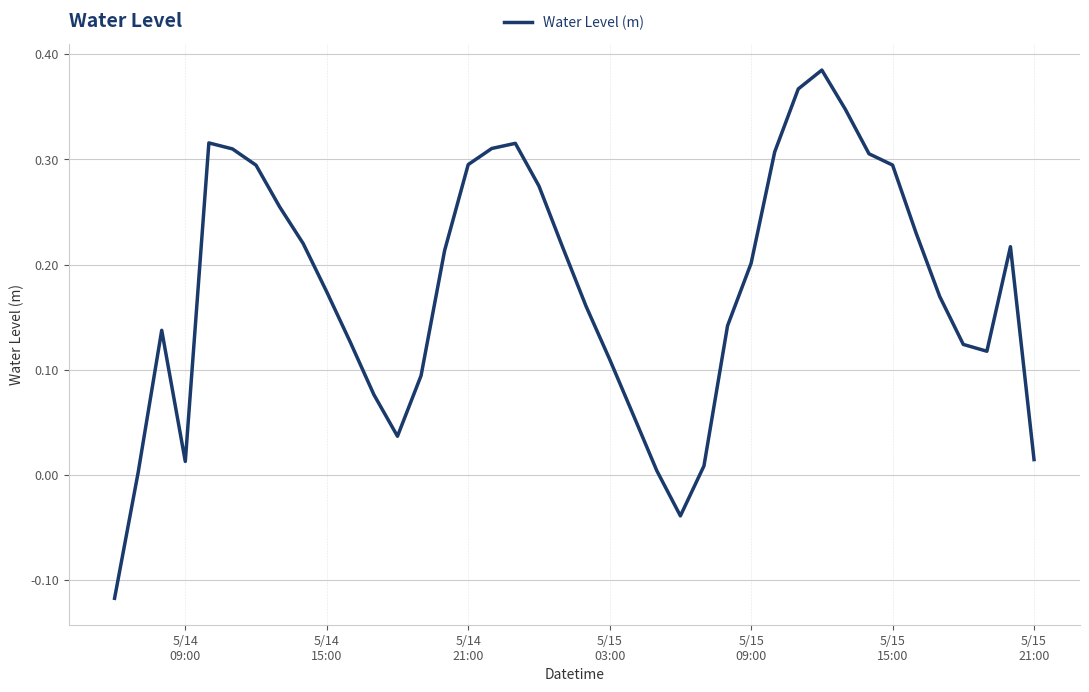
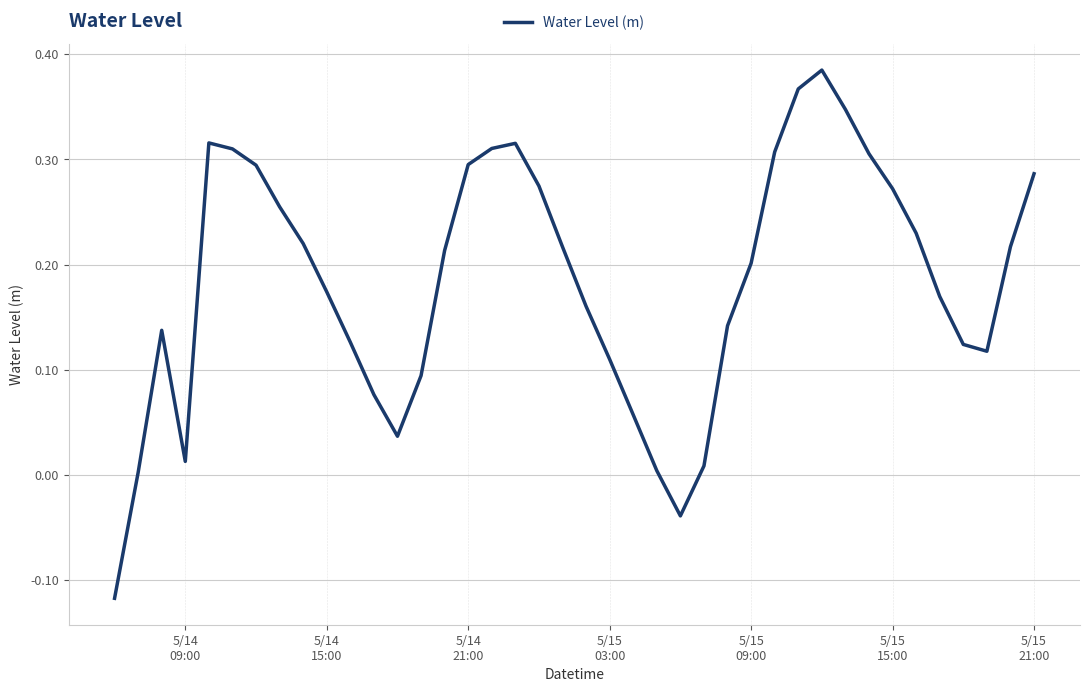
5/15 15:00: 0.295 -> 0.272
5/15 21:00: 0.015 -> 0.286
